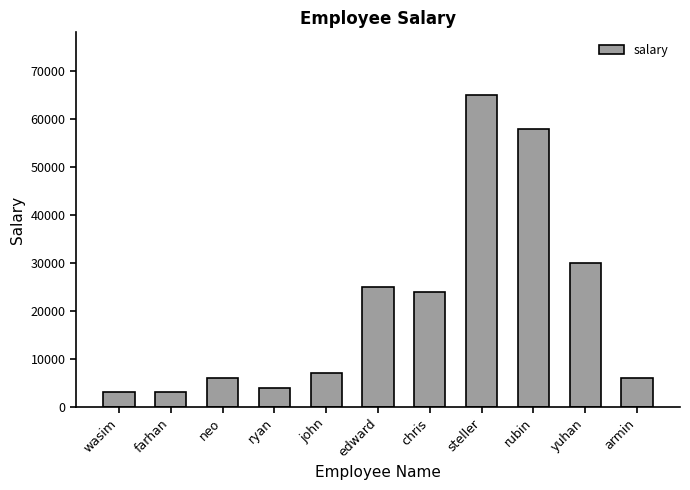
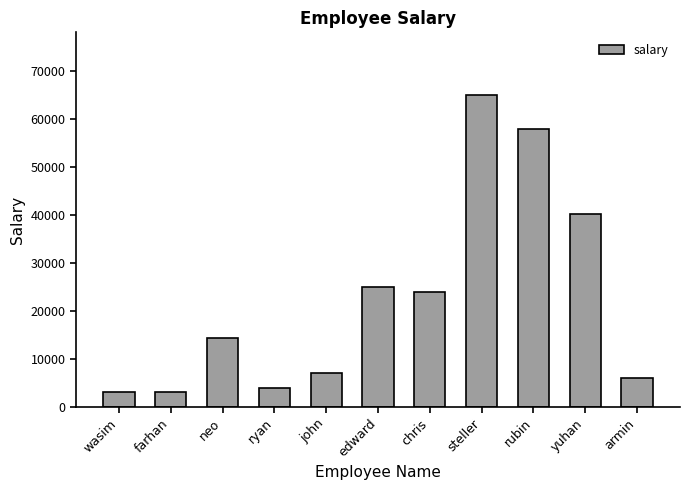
neo: 6000 -> 14000
yuhan: 30000 -> 40000
